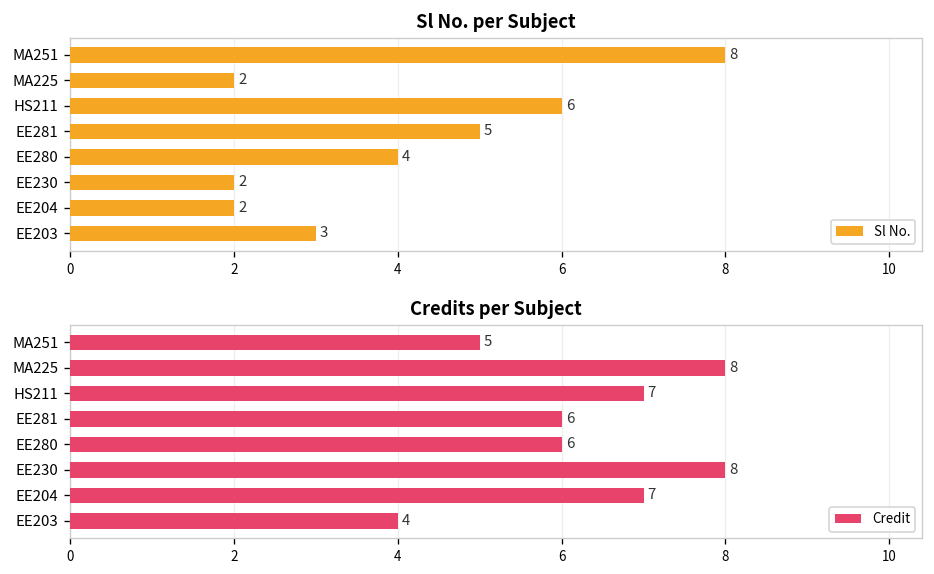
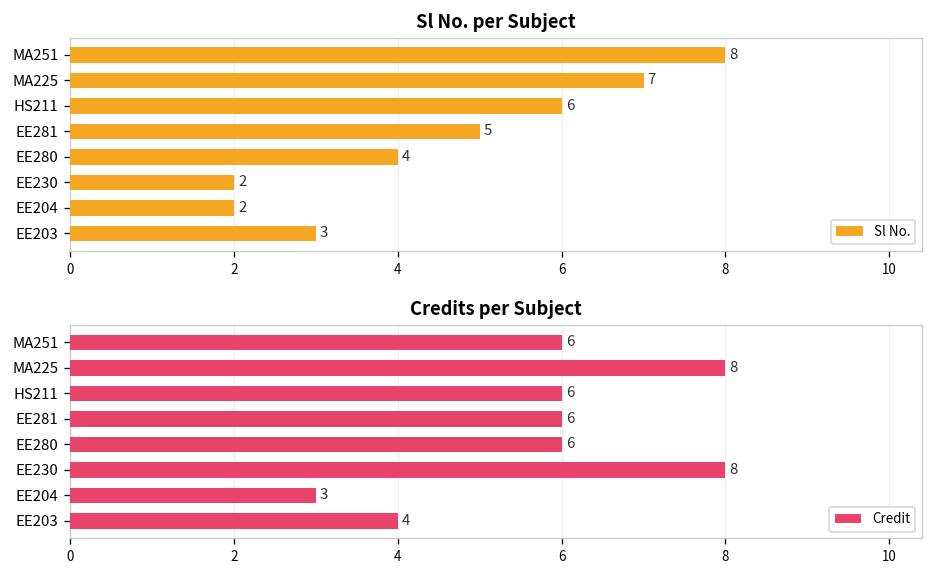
Sl No. per Subject, MA225: 2 -> 7
Credits per Subject, MA251: 5 -> 6
Credits per Subject, HS211: 7 -> 6
Credits per Subject, EE204: 7 -> 3
